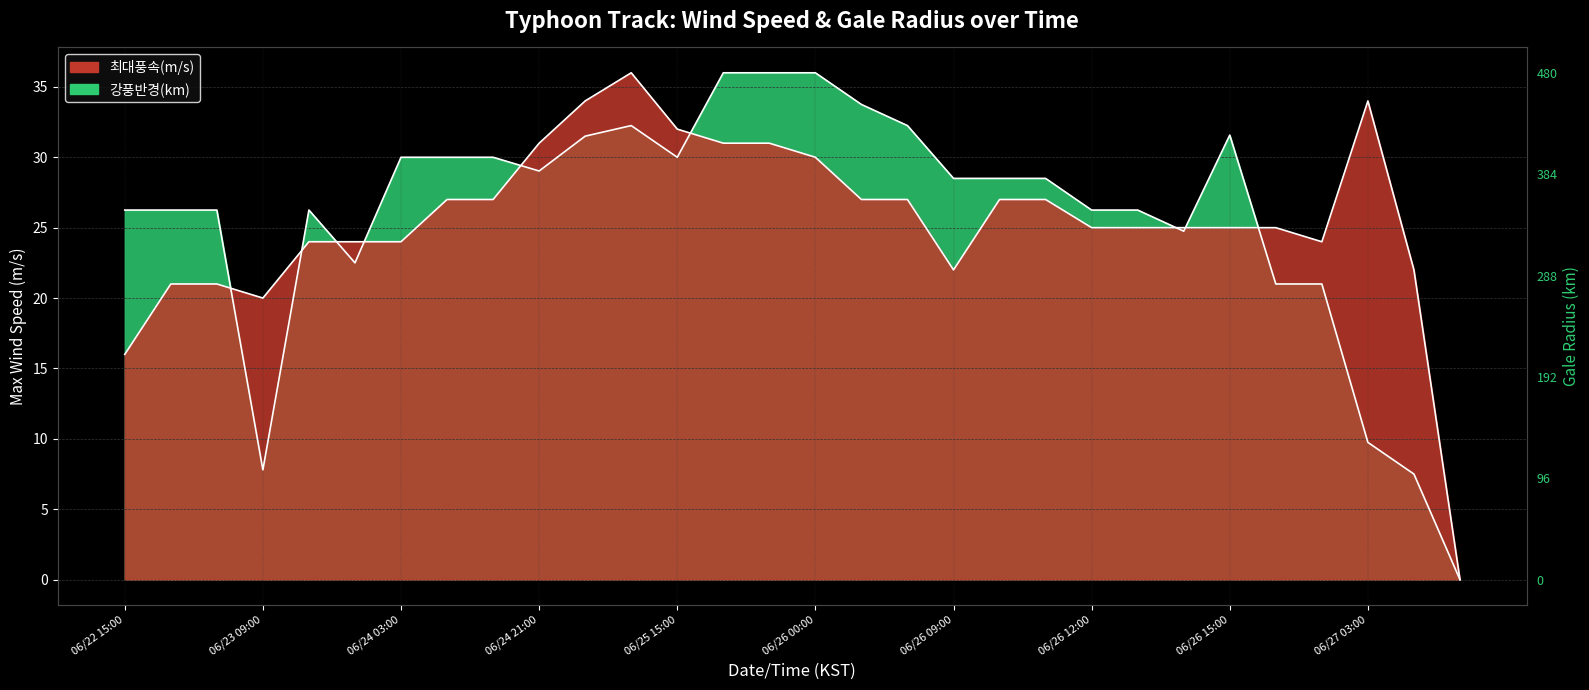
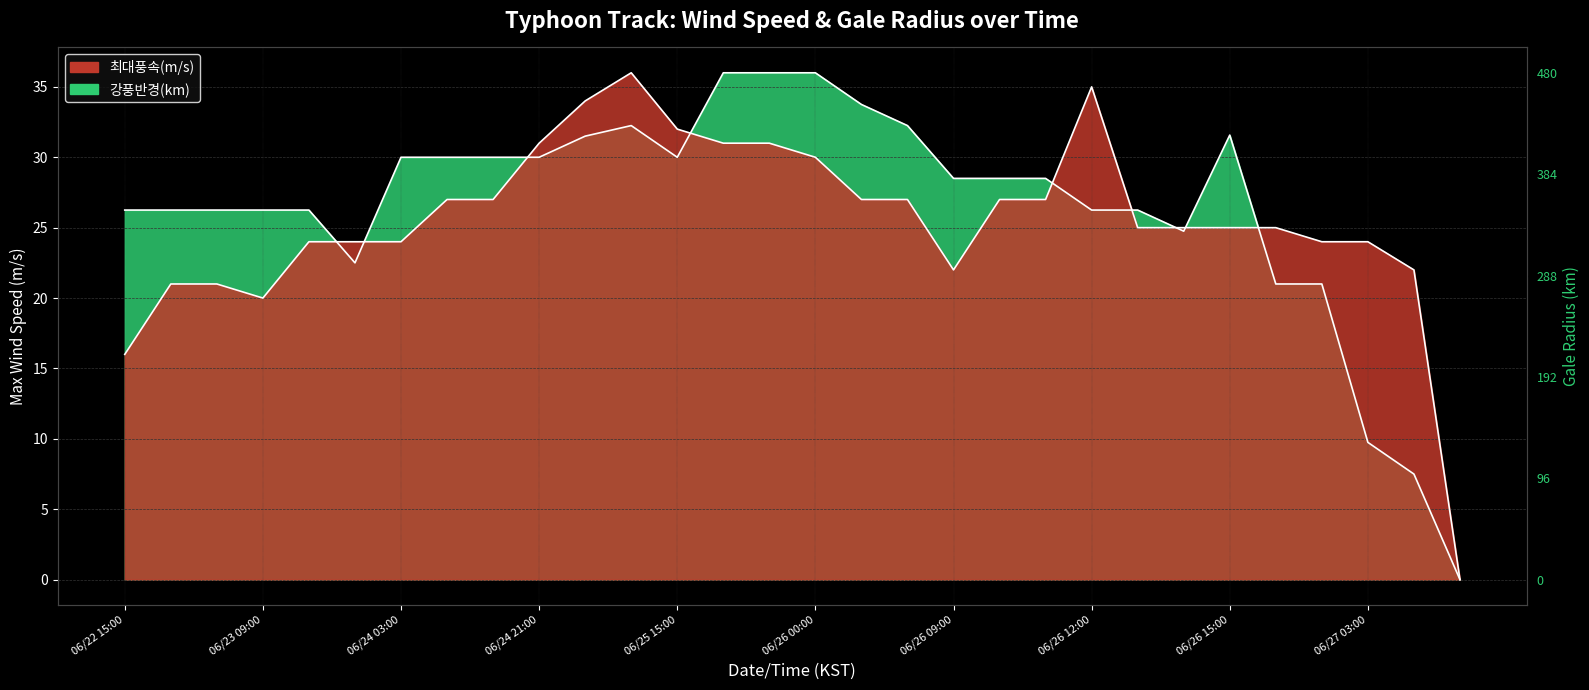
강풍반경(km), 06/23 09:00: 7.8 -> 26.3
강풍반경(km), 06/24 21:00: 29.0 -> 30.0
최대풍속(m/s), 06/26 12:00: 25 -> 35
최대풍속(m/s), 06/27 03:00: 34 -> 24
